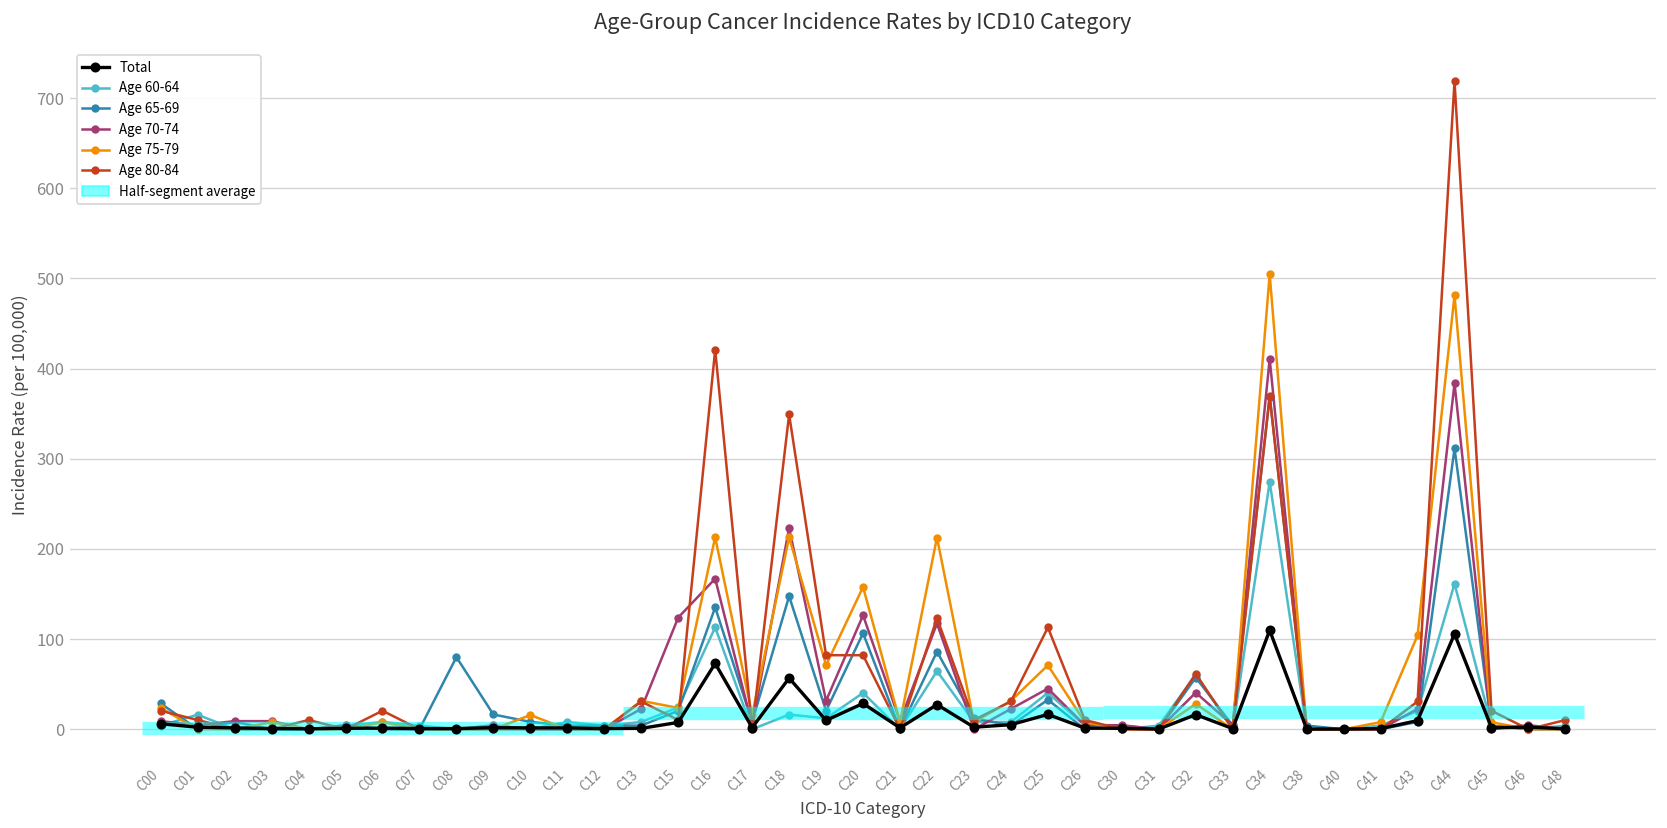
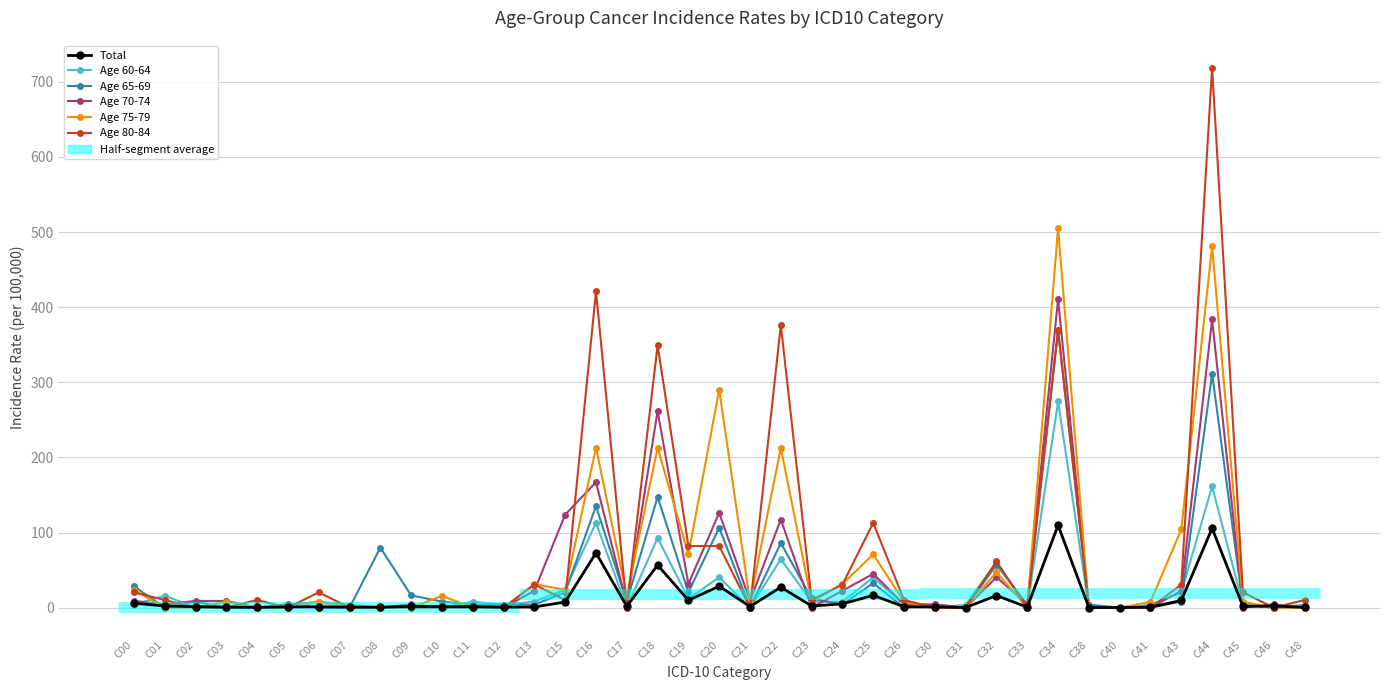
Age 60-64, C18: 20 -> 90
Age 70-74, C18: 220 -> 260
Age 75-79, C20: 160 -> 290
Age 80-84, C22: 120 -> 380
Age 75-79, C32: 30 -> 50
